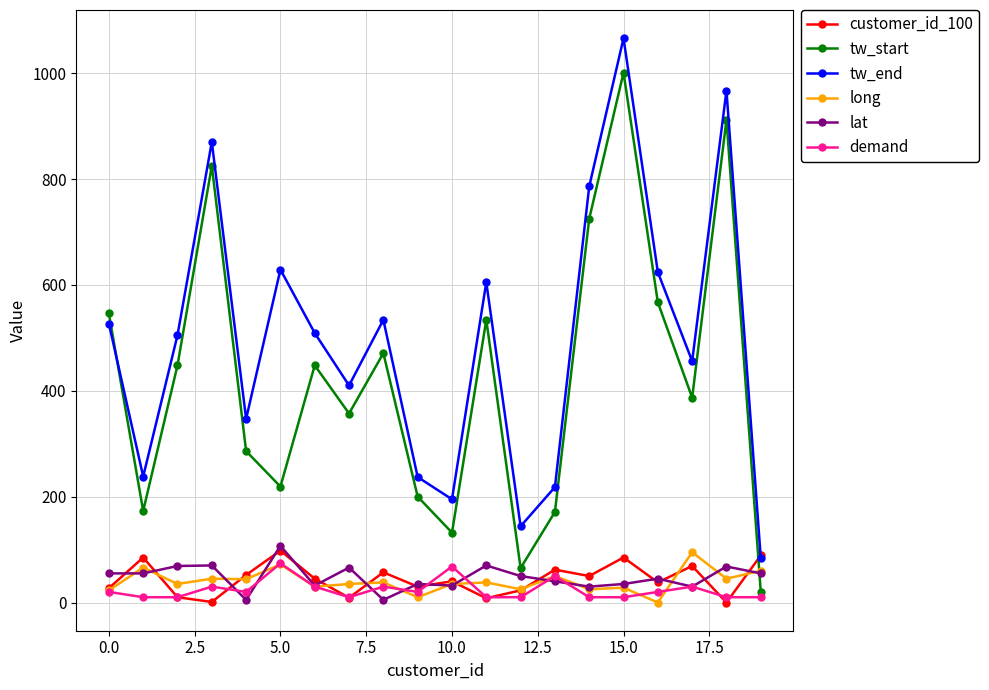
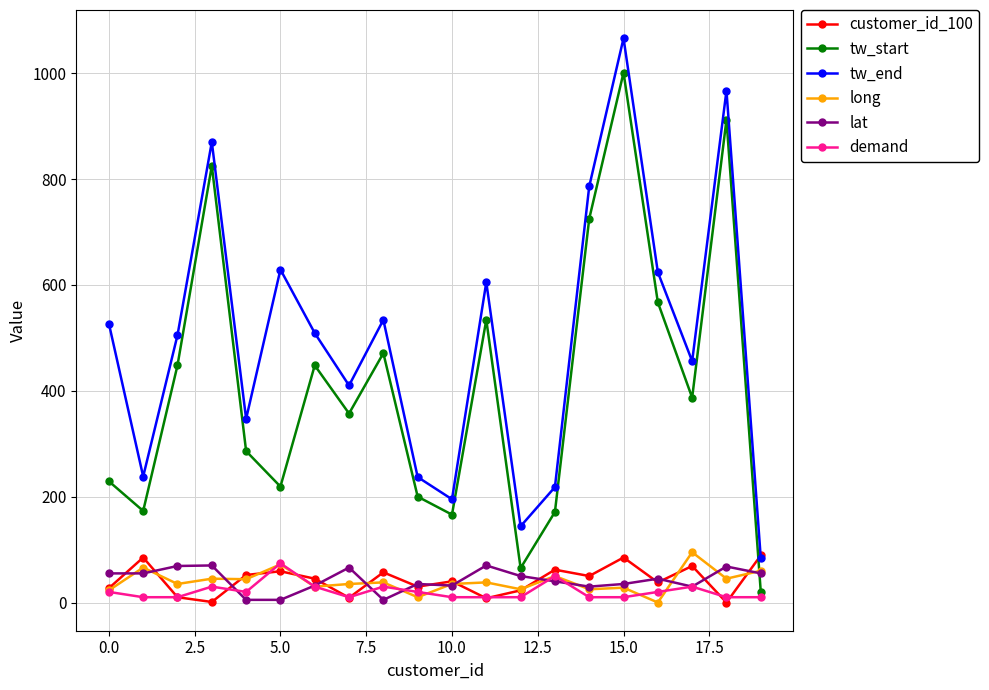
tw_start, 0.0: 550 -> 230
customer_id_100, 5.0: 100 -> 60
lat, 5.0: 110 -> 10
tw_start, 10.0: 130 -> 170
demand, 10.0: 70 -> 10
